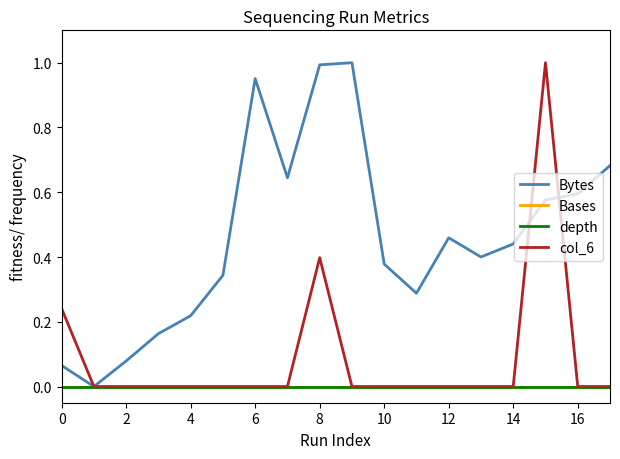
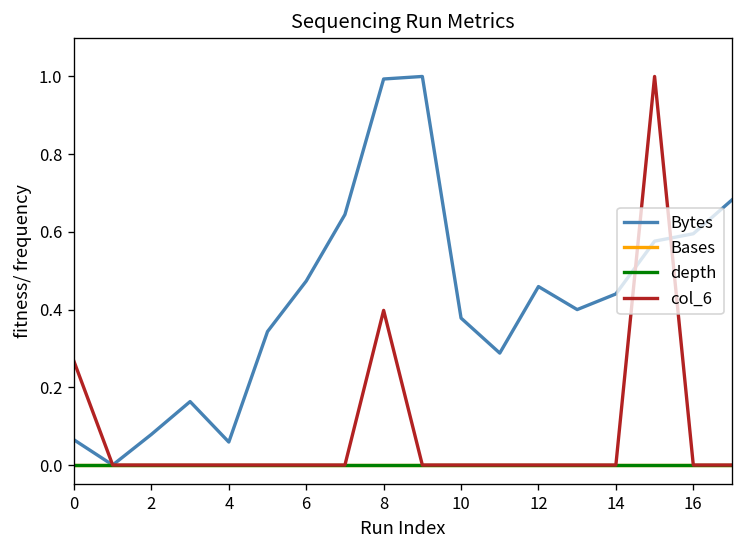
col_6, 0: 0.24 -> 0.27
Bytes, 4: 0.22 -> 0.06
Bytes, 6: 0.95 -> 0.47
